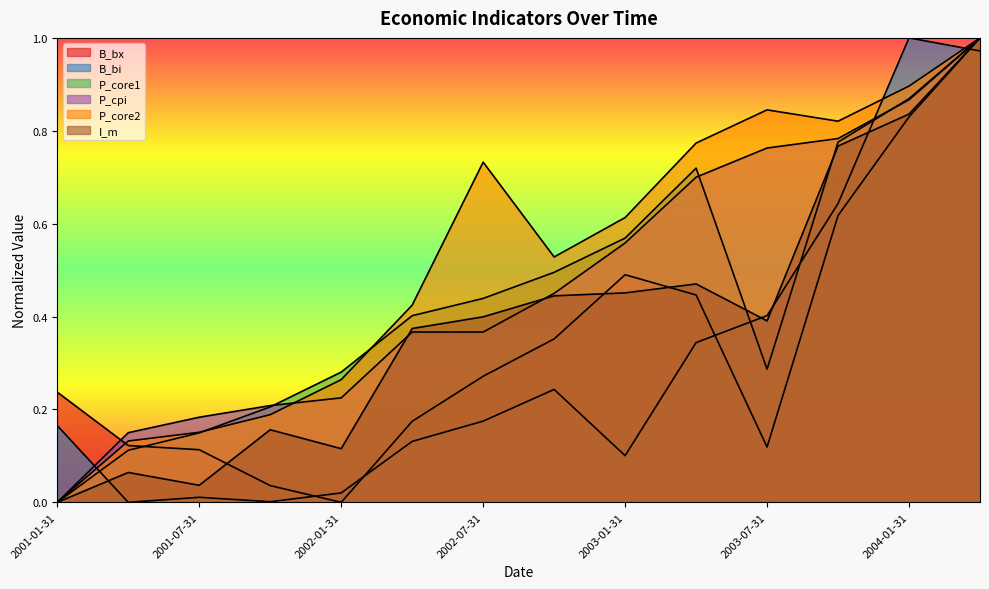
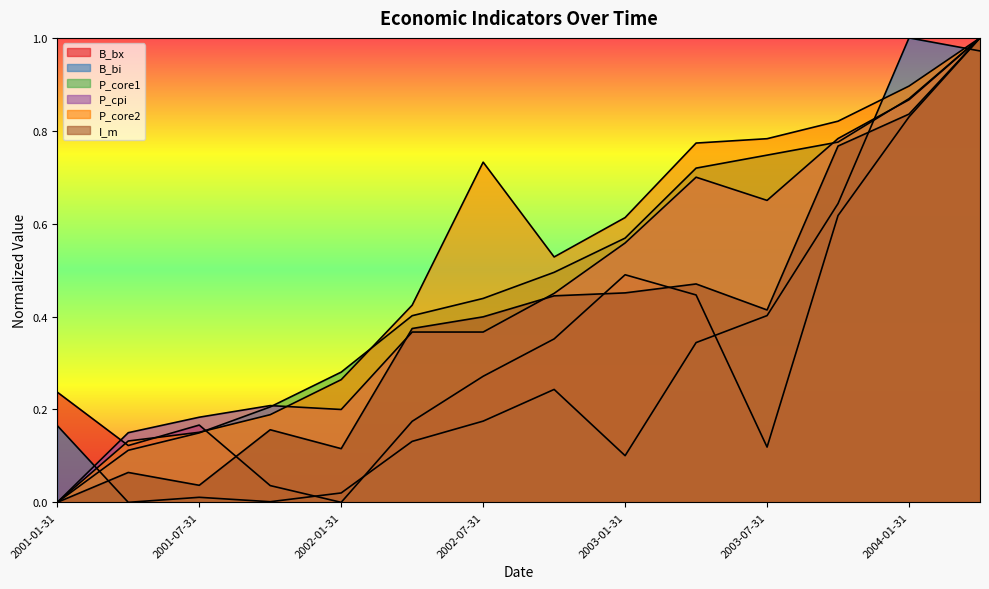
B_bx, 2001-07-31: 0.11 -> 0.17
P_cpi, 2002-01-31: 0.22 -> 0.20
P_core1, 2003-07-31: 0.29 -> 0.75
P_cpi, 2003-07-31: 0.76 -> 0.65
P_core2, 2003-07-31: 0.85 -> 0.78
I_m, 2003-07-31: 0.39 -> 0.41
